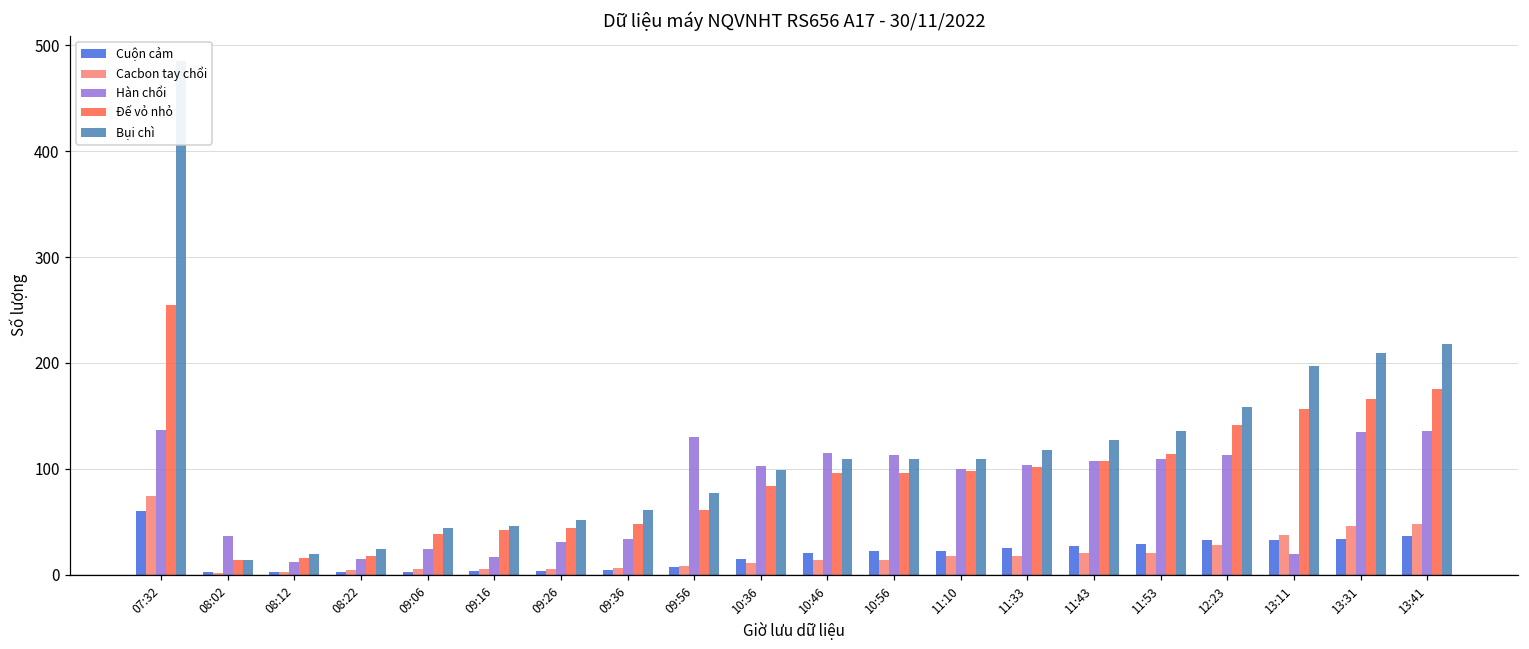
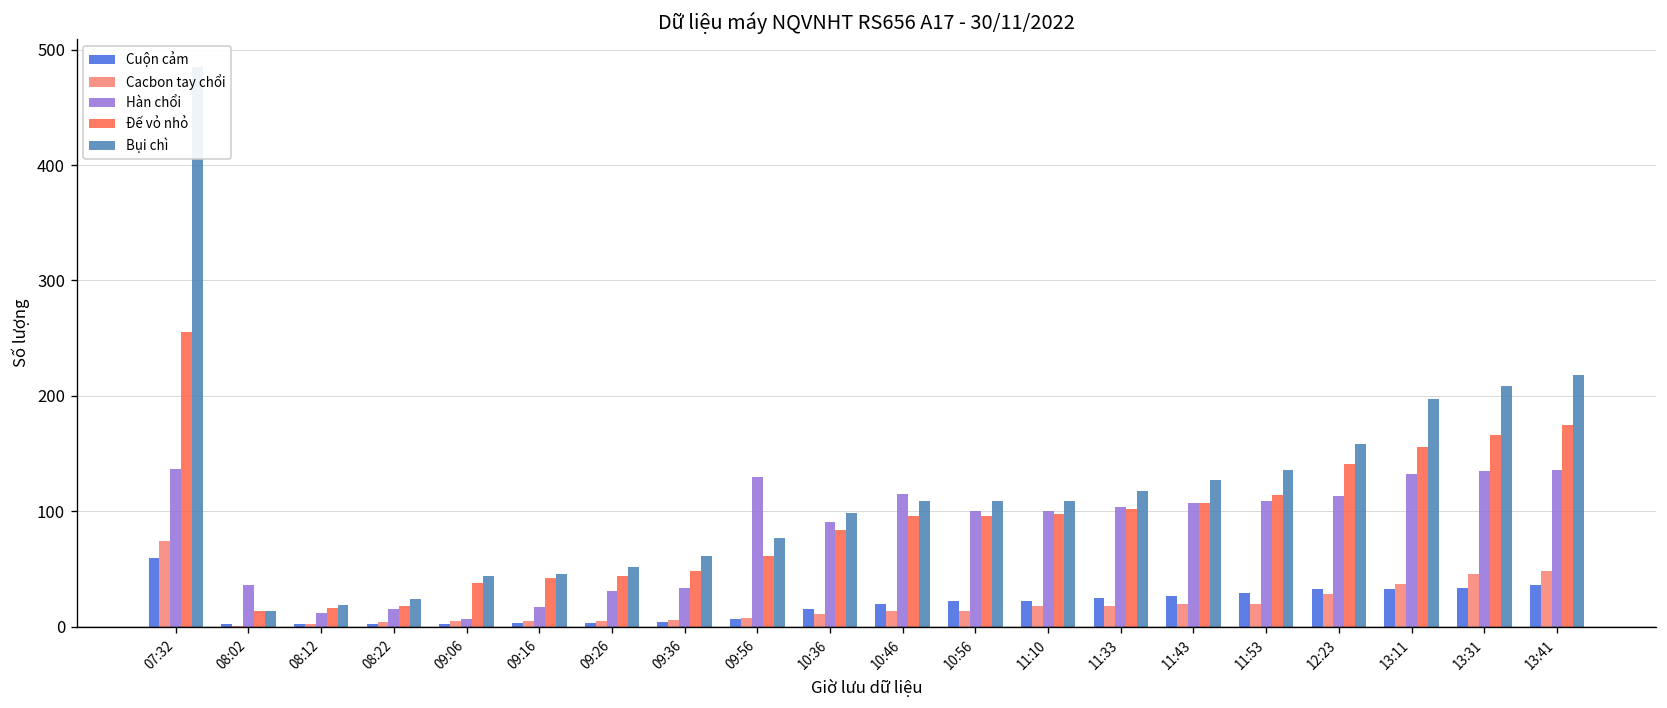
Hàn chổi, 09:06: 20 -> 10
Hàn chổi, 10:36: 100 -> 90
Hàn chổi, 10:56: 110 -> 100
Hàn chổi, 13:11: 20 -> 130
